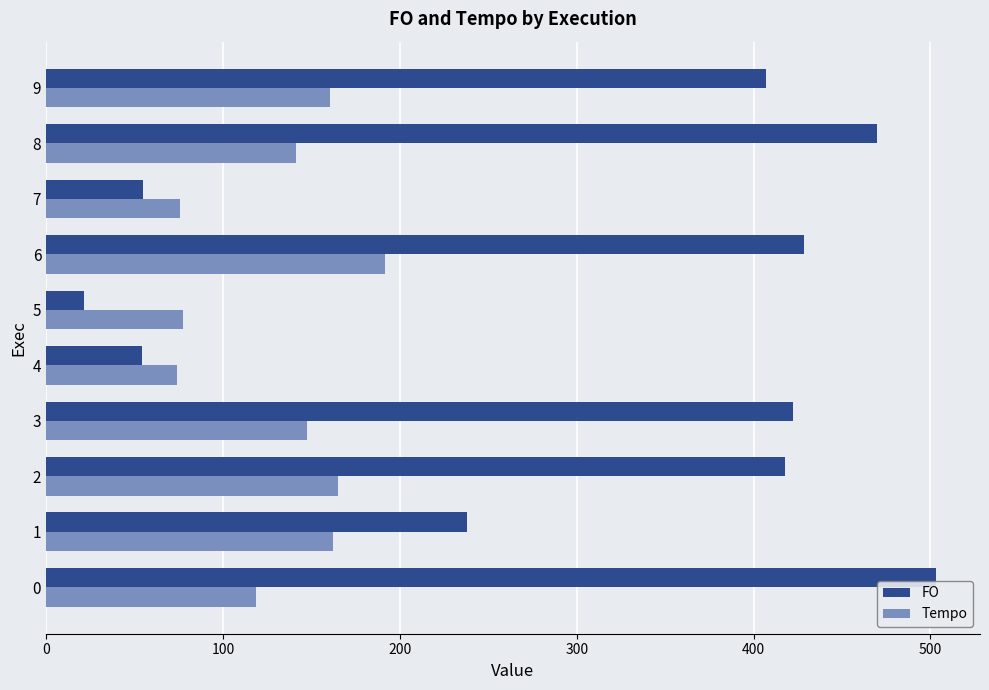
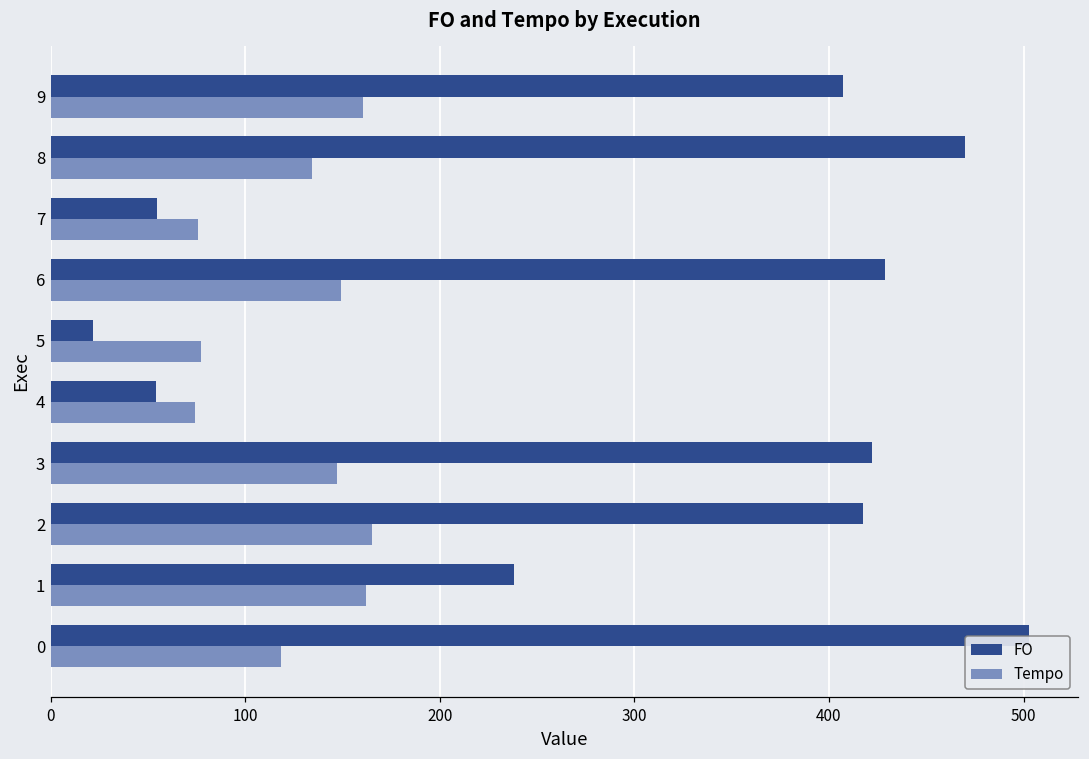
Tempo, 8: 142 -> 134
Tempo, 6: 191 -> 149
